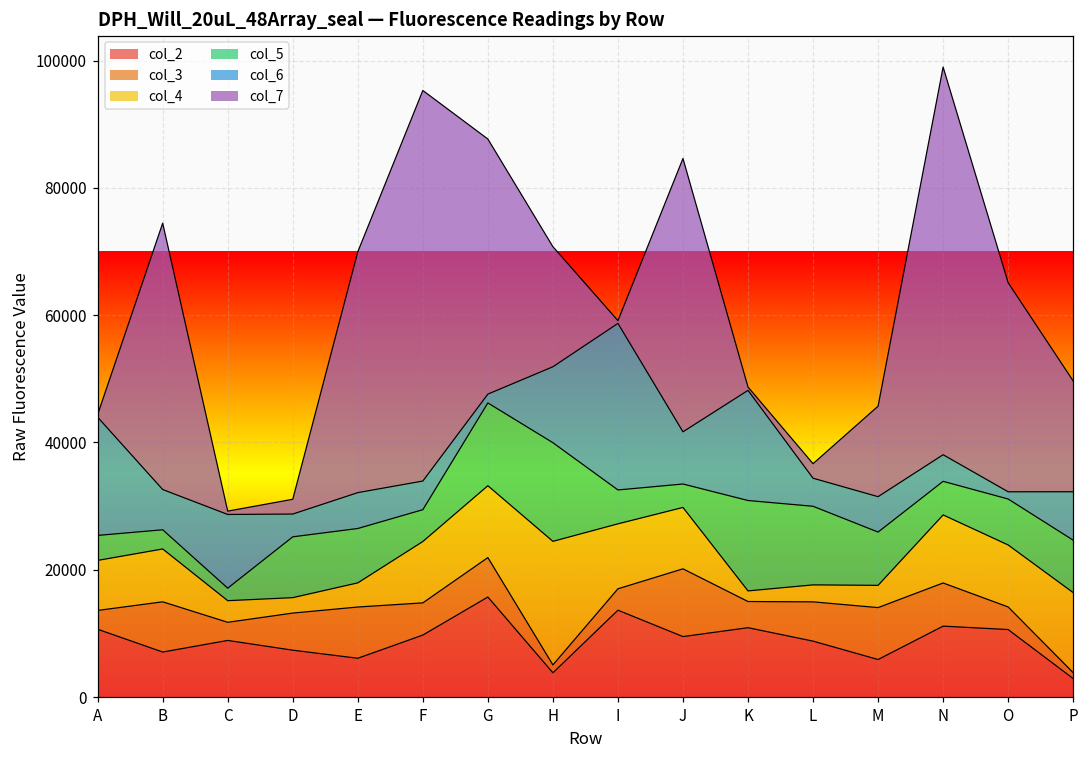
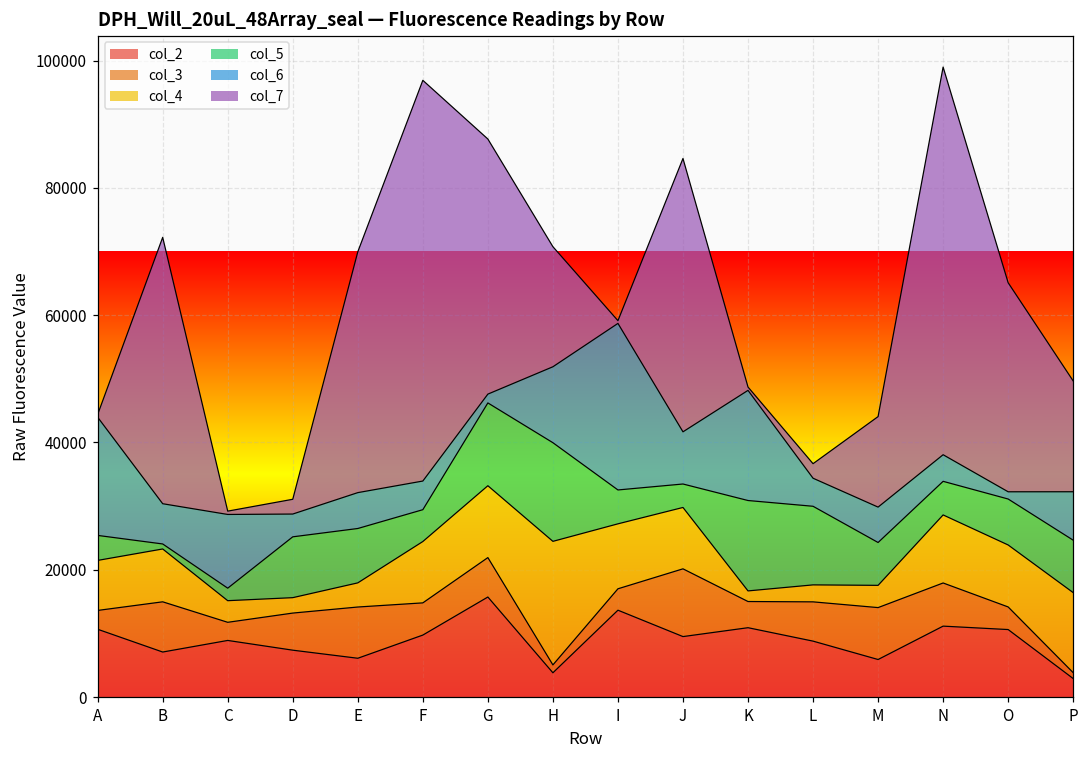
col_5, B: 3000 -> 1000
col_7, F: 61000 -> 63000
col_5, M: 8000 -> 7000
